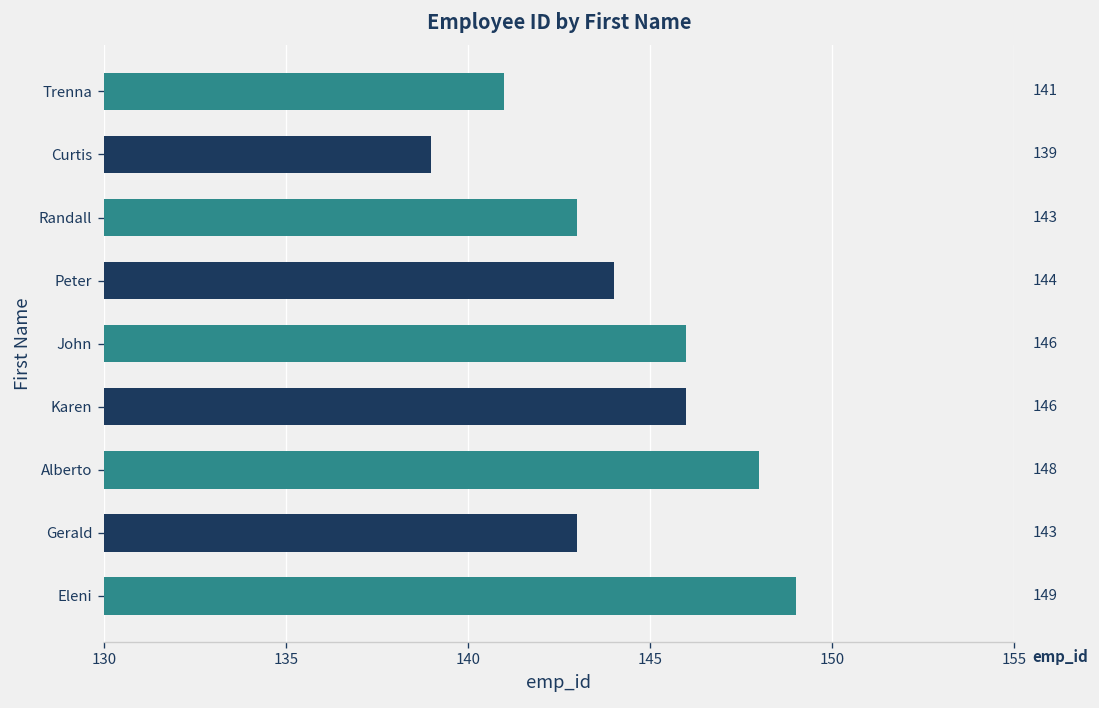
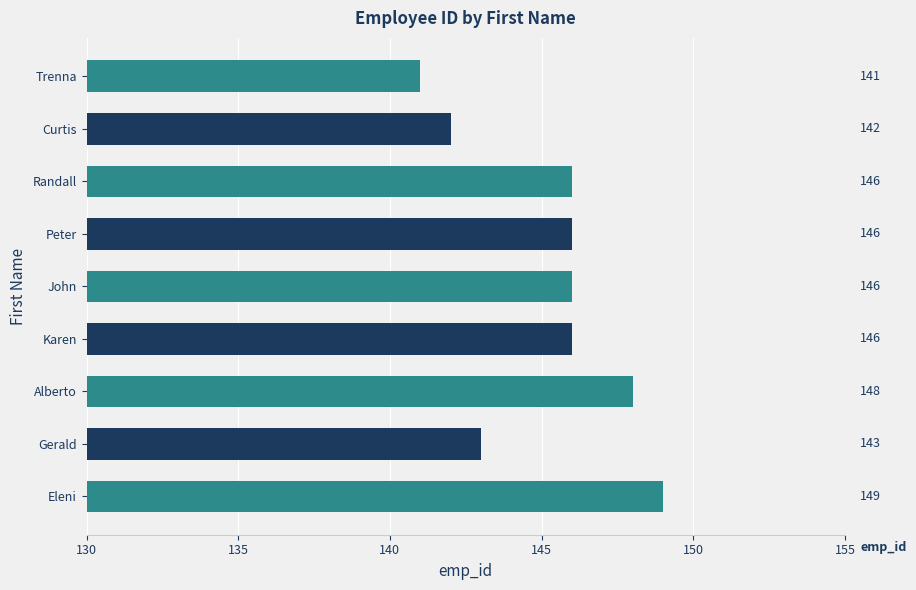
Curtis: 139 -> 142
Randall: 143 -> 146
Peter: 144 -> 146
